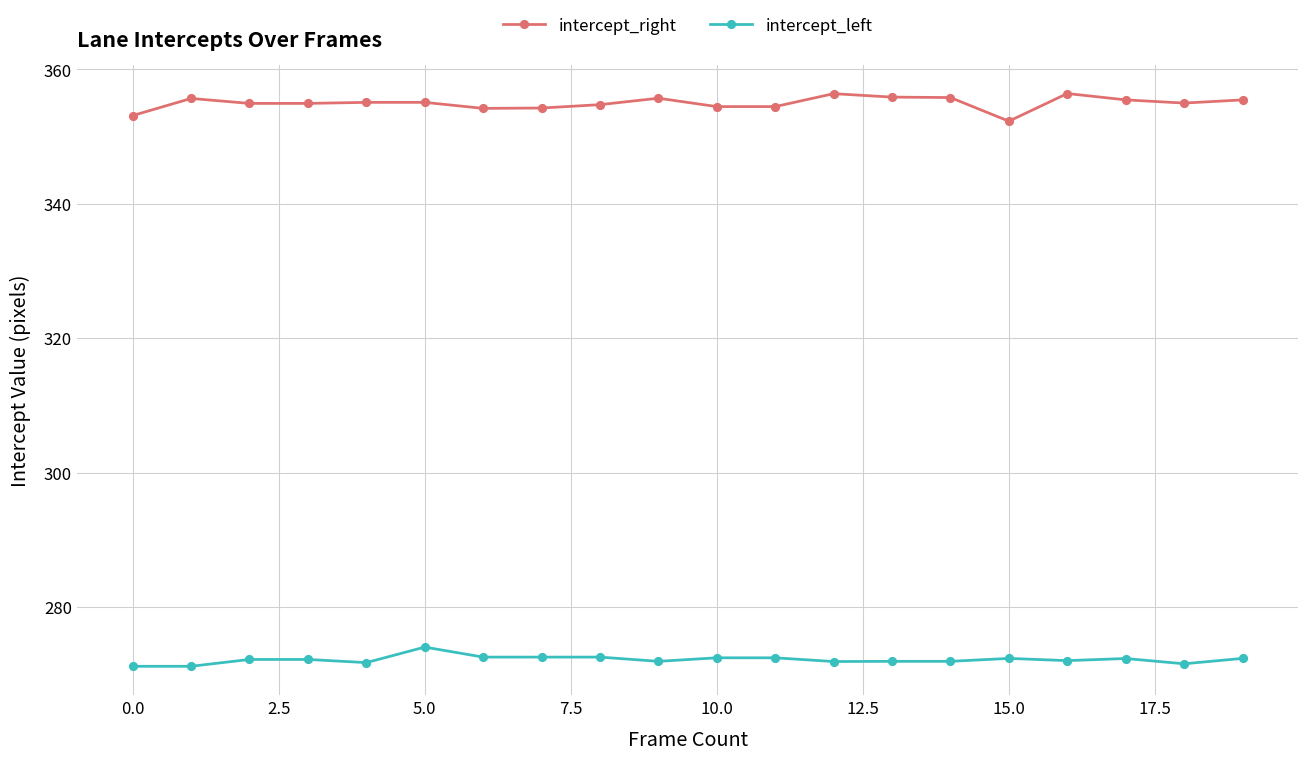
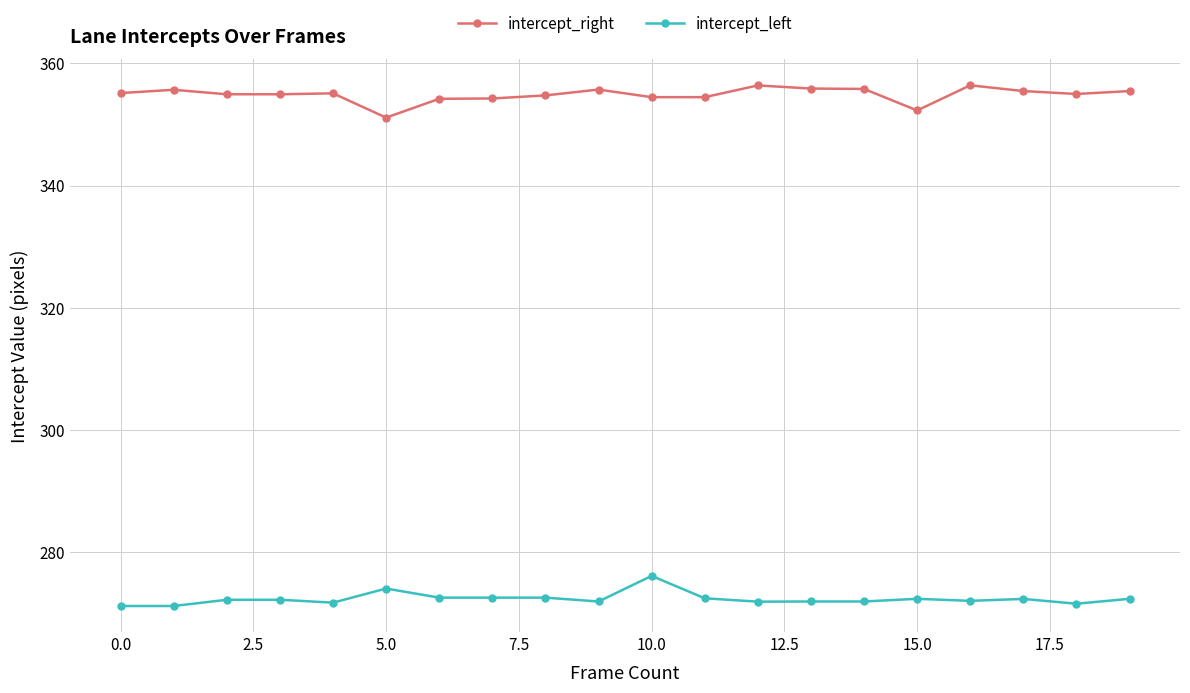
intercept_right, 0.0: 353 -> 355
intercept_right, 5.0: 355 -> 351
intercept_left, 10.0: 272 -> 276
